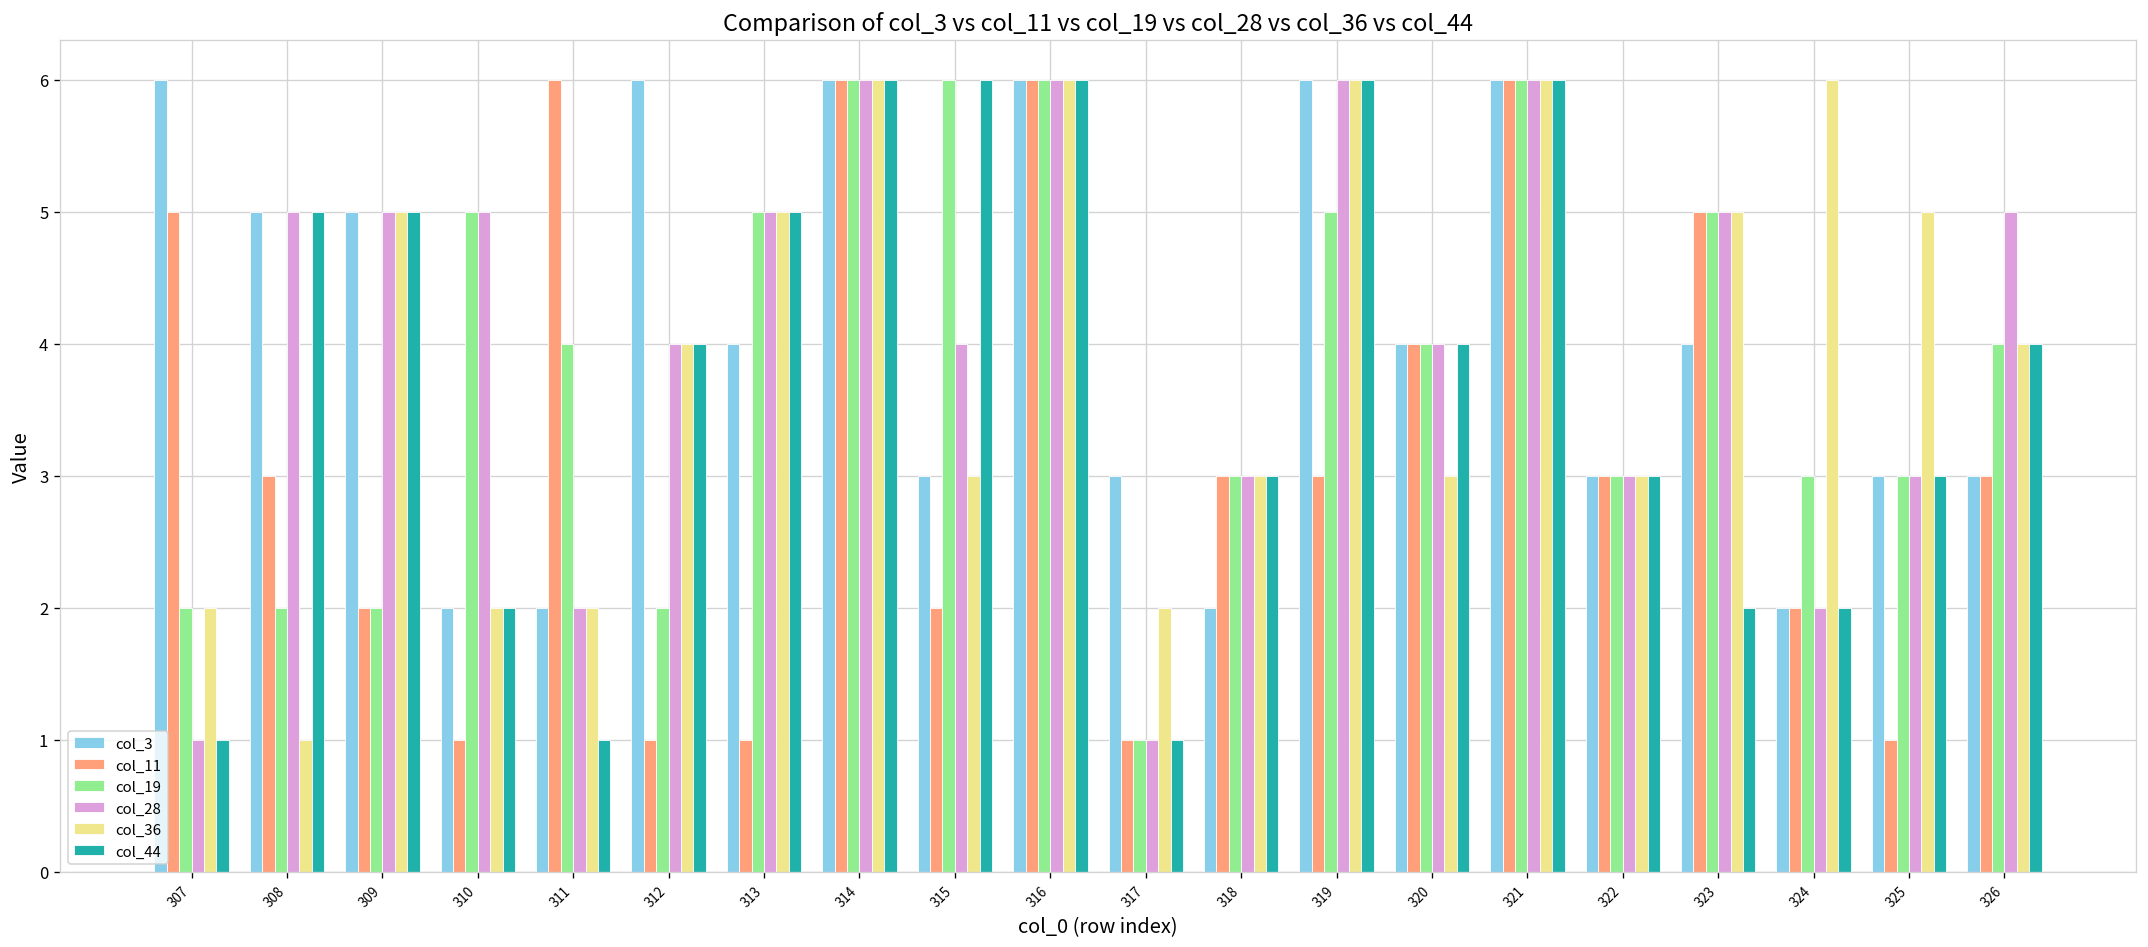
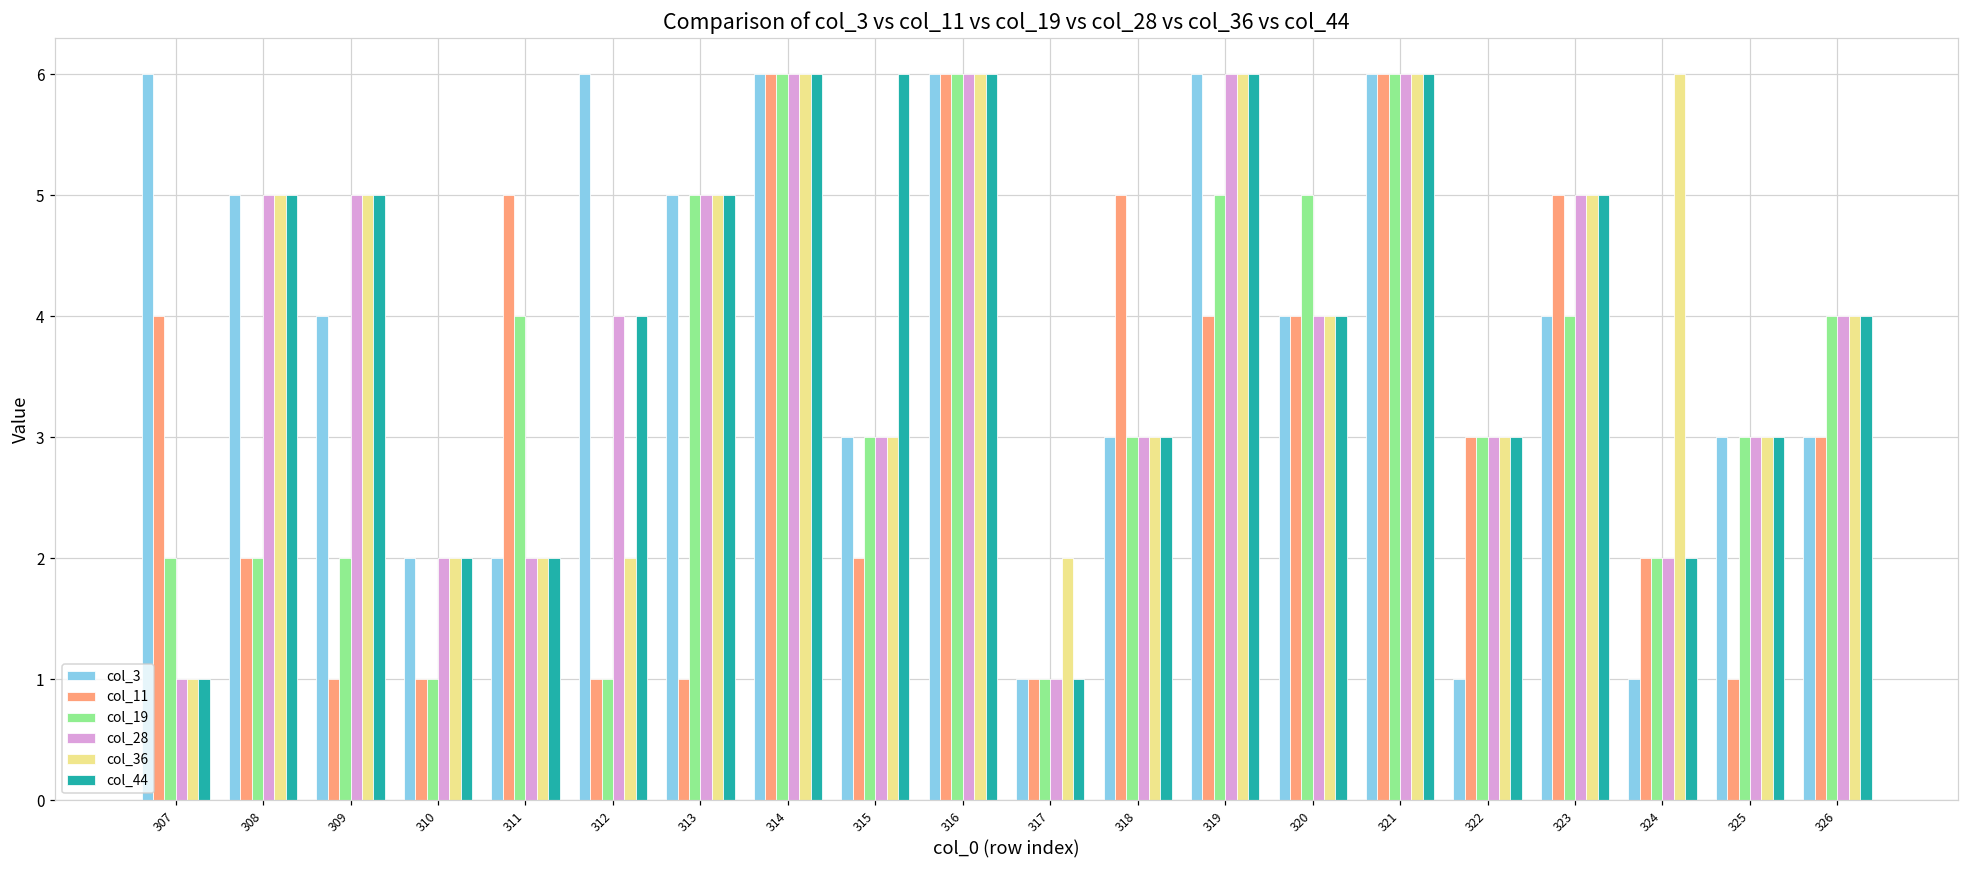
col_11, 307: 5 -> 4
col_36, 307: 2 -> 1
col_11, 308: 3 -> 2
col_36, 308: 1 -> 5
col_3, 309: 5 -> 4
col_11, 309: 2 -> 1
col_19, 310: 5 -> 1
col_28, 310: 5 -> 2
col_11, 311: 6 -> 5
col_44, 311: 1 -> 2
col_19, 312: 2 -> 1
col_36, 312: 4 -> 2
col_3, 313: 4 -> 5
col_19, 315: 6 -> 3
col_28, 315: 4 -> 3
col_3, 317: 3 -> 1
col_3, 318: 2 -> 3
col_11, 318: 3 -> 5
col_11, 319: 3 -> 4
col_19, 320: 4 -> 5
col_36, 320: 3 -> 4
col_3, 322: 3 -> 1
col_19, 323: 5 -> 4
col_44, 323: 2 -> 5
col_3, 324: 2 -> 1
col_19, 324: 3 -> 2
col_36, 325: 5 -> 3
col_28, 326: 5 -> 4
